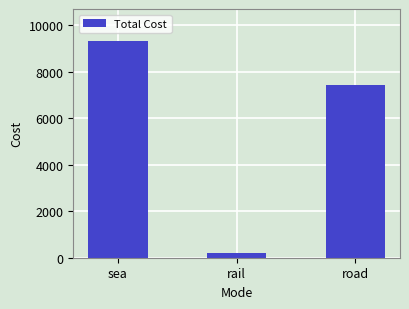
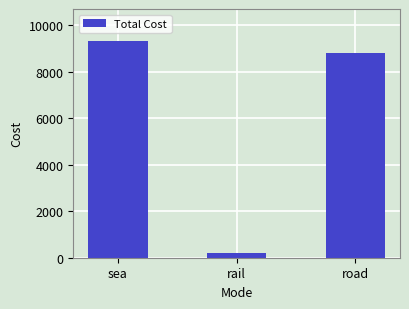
road: 7400 -> 8800
